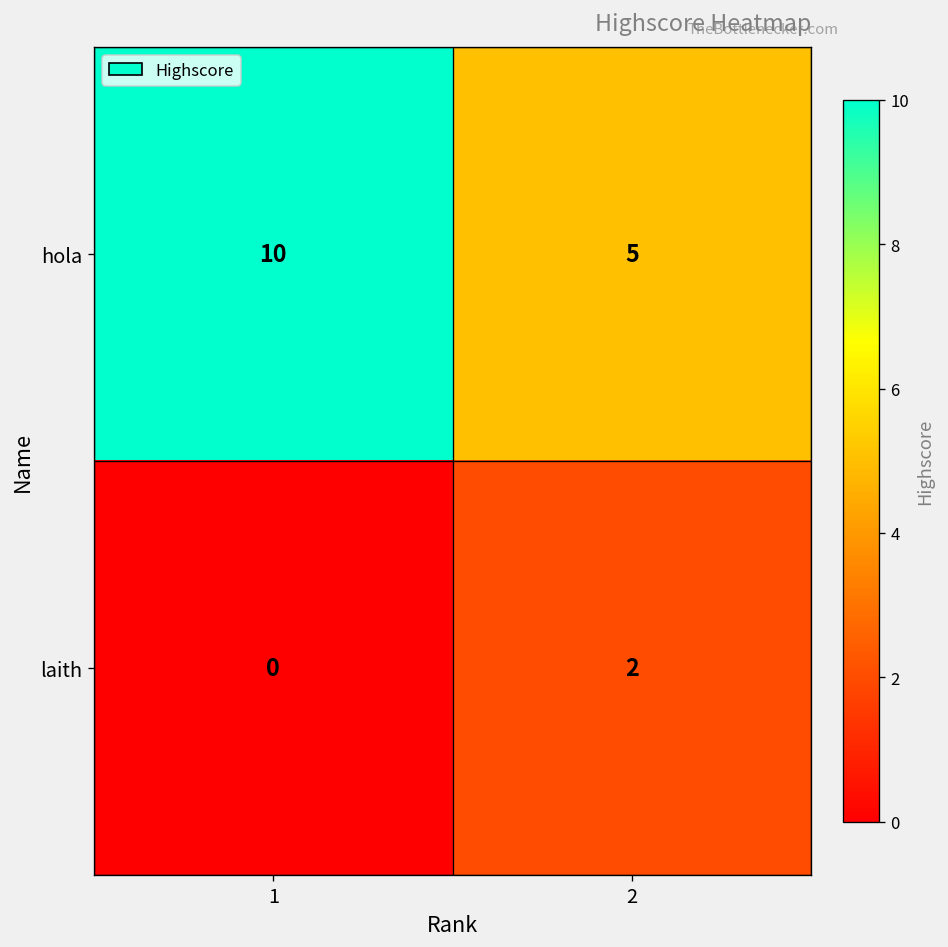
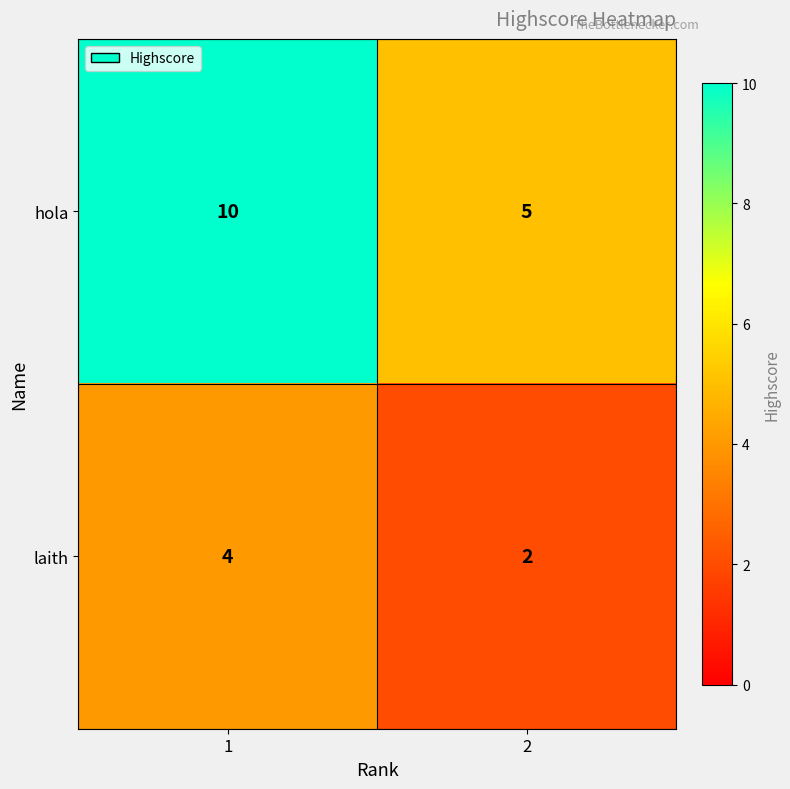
laith, 1: 0 -> 4
